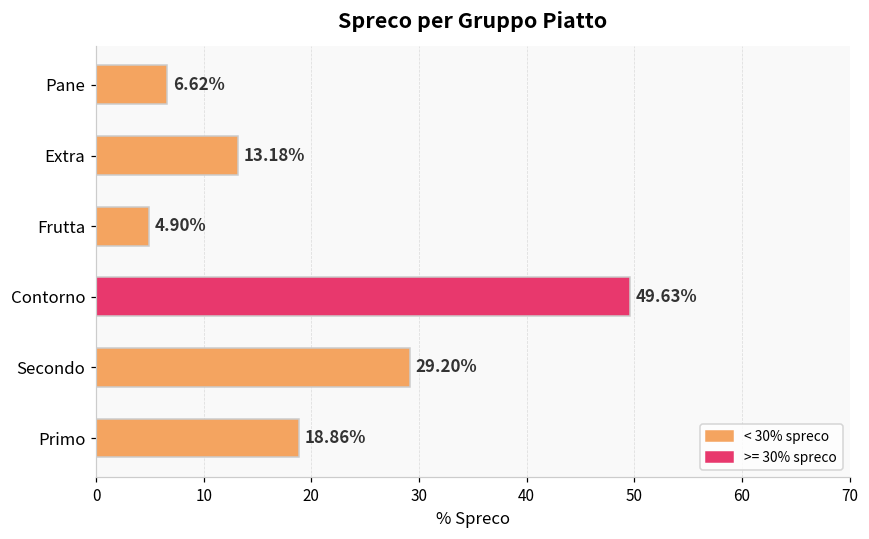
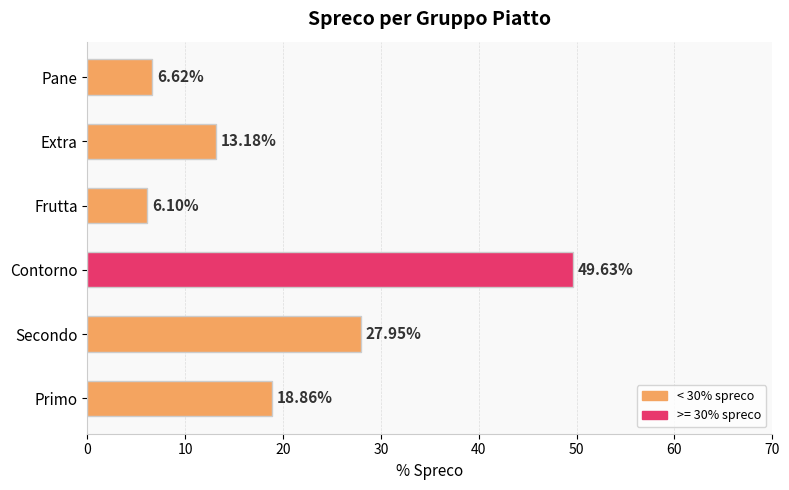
Frutta: 4.90% -> 6.10%
Secondo: 29.20% -> 27.95%
